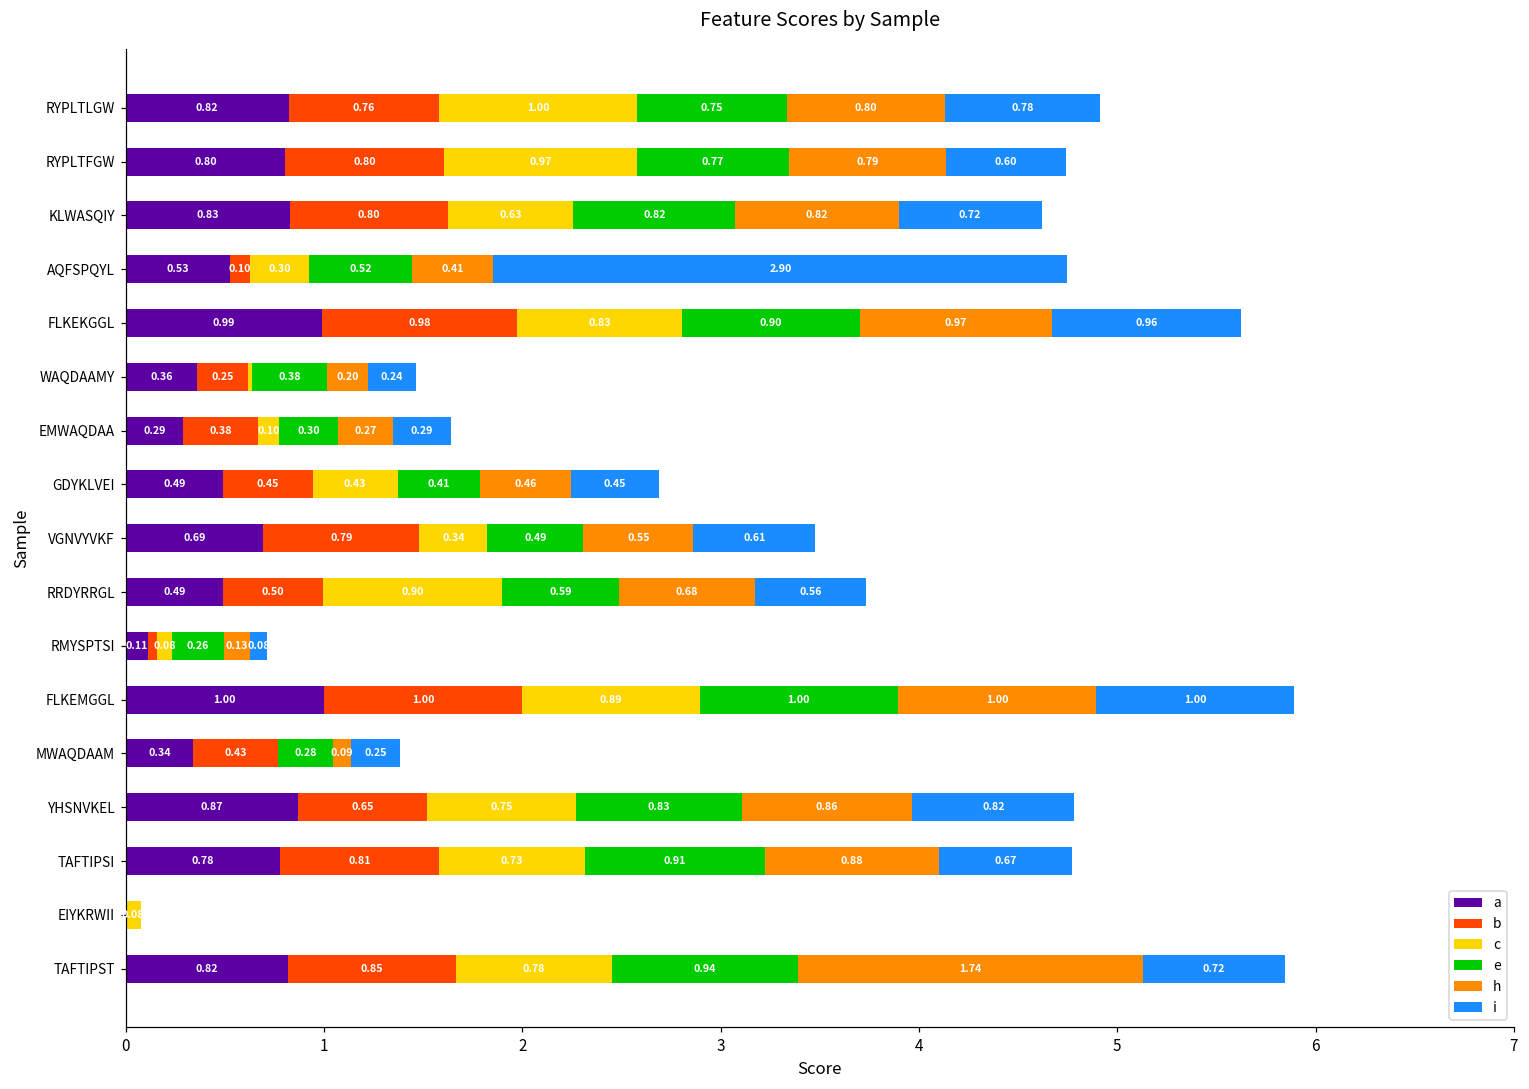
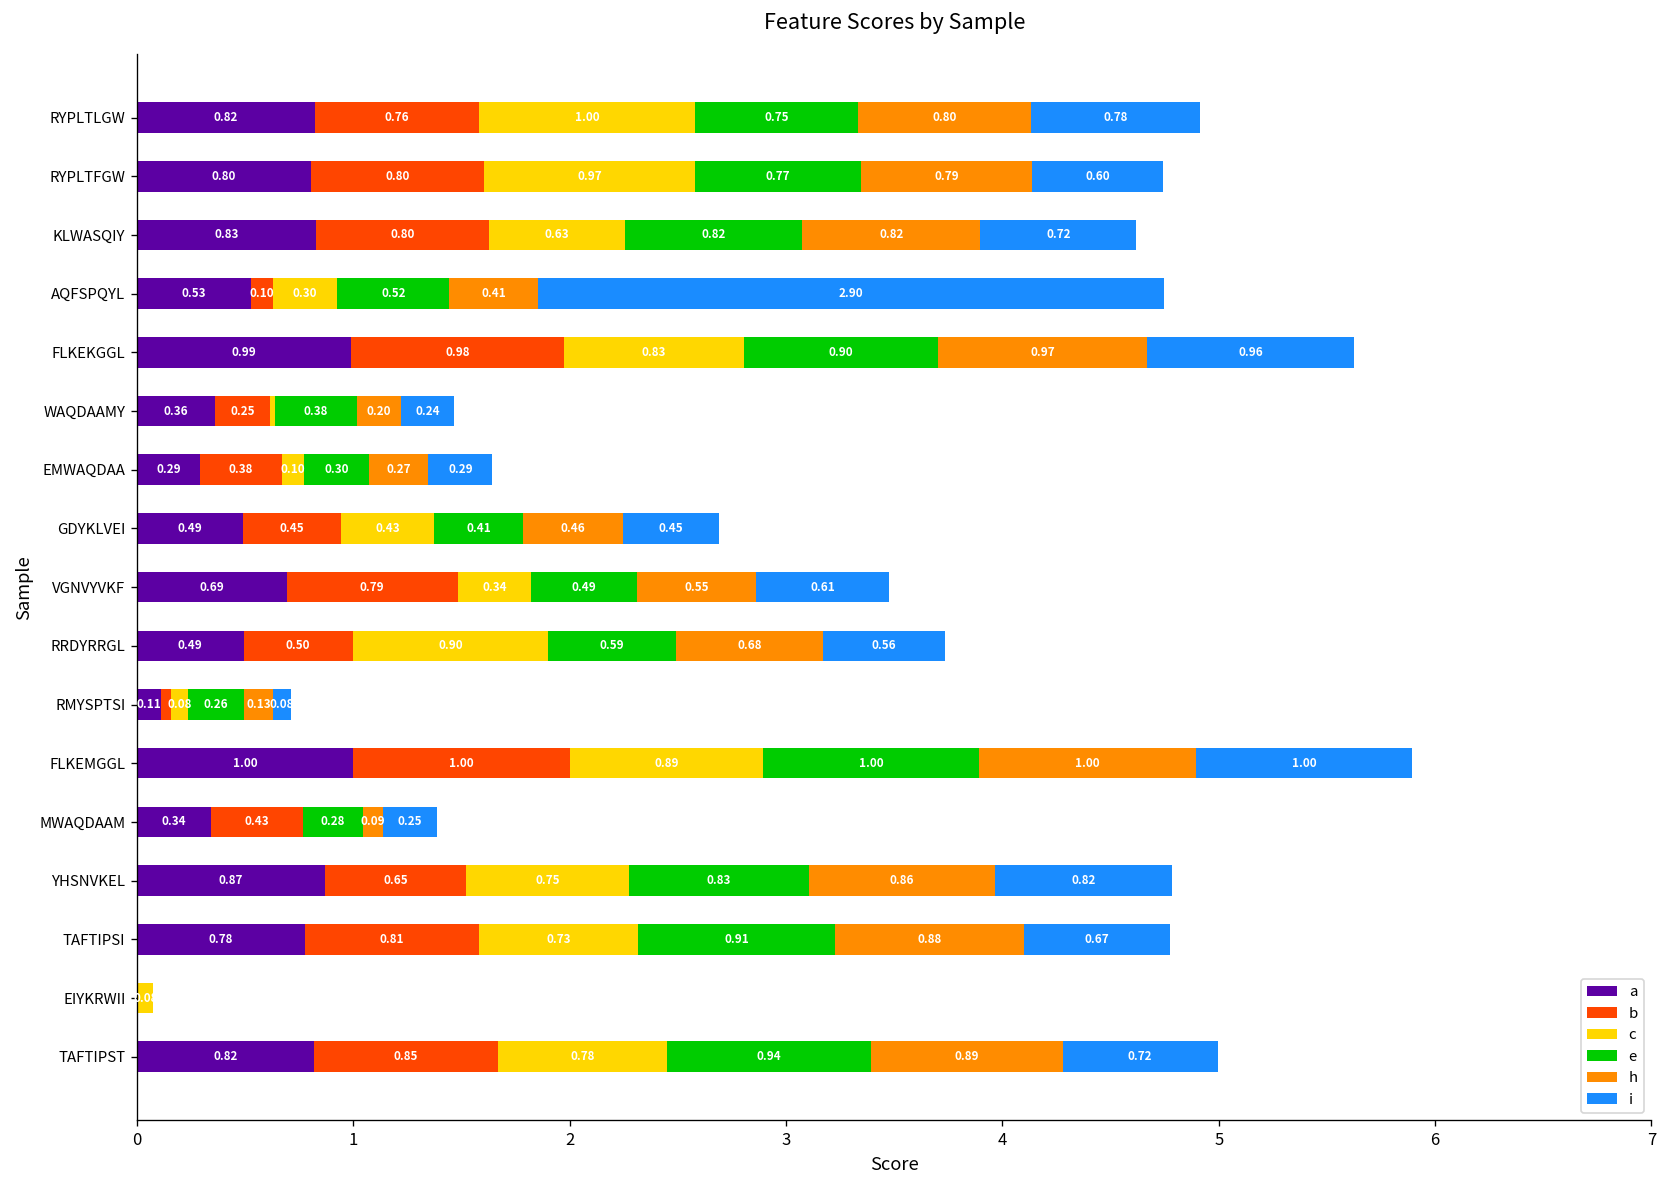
h, TAFTIPST: 1.74 -> 0.89
